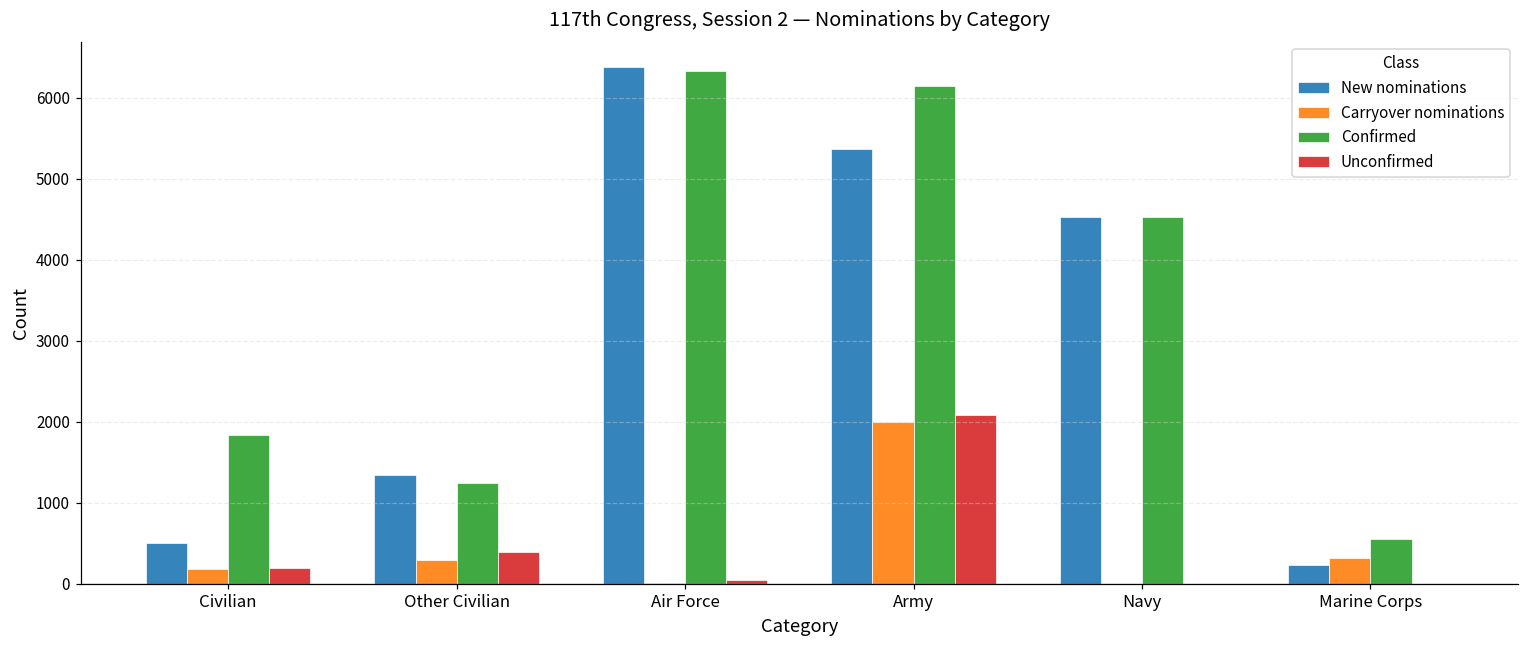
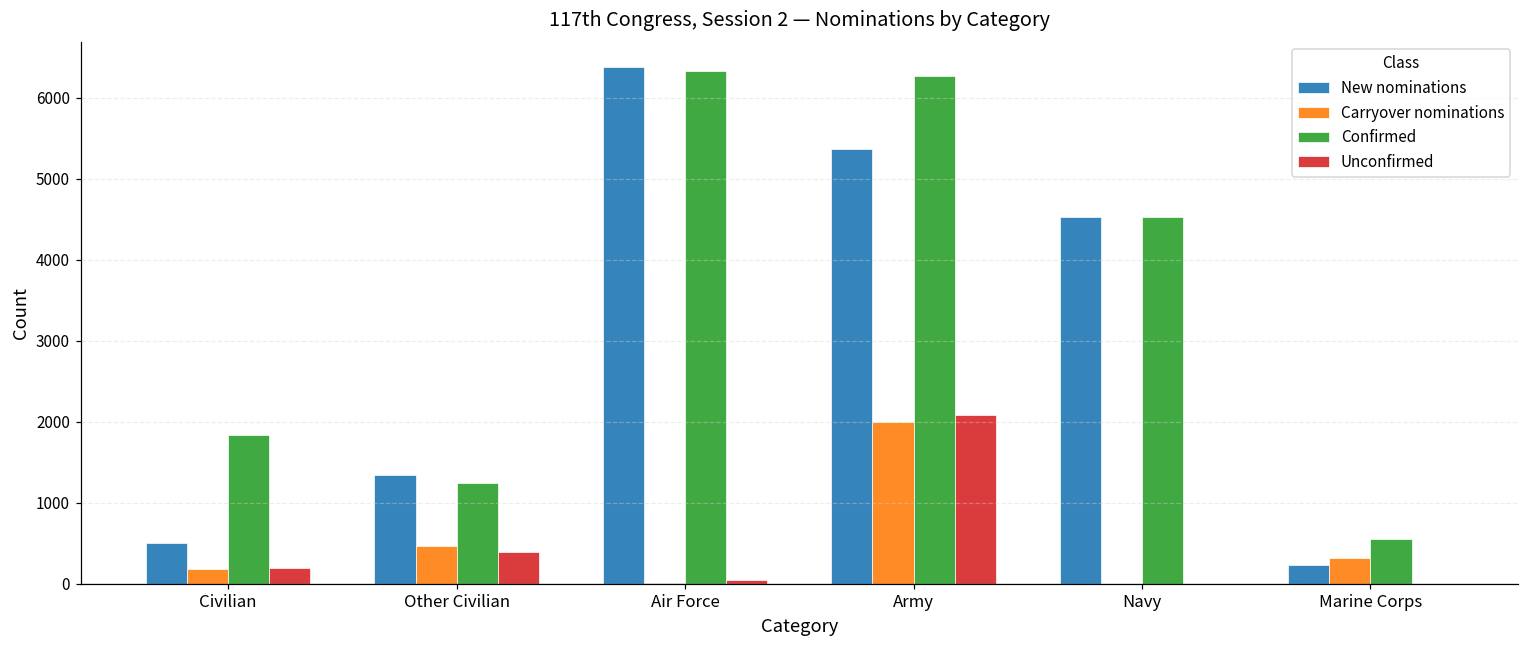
Carryover nominations, Other Civilian: 300 -> 500
Confirmed, Army: 6100 -> 6300
